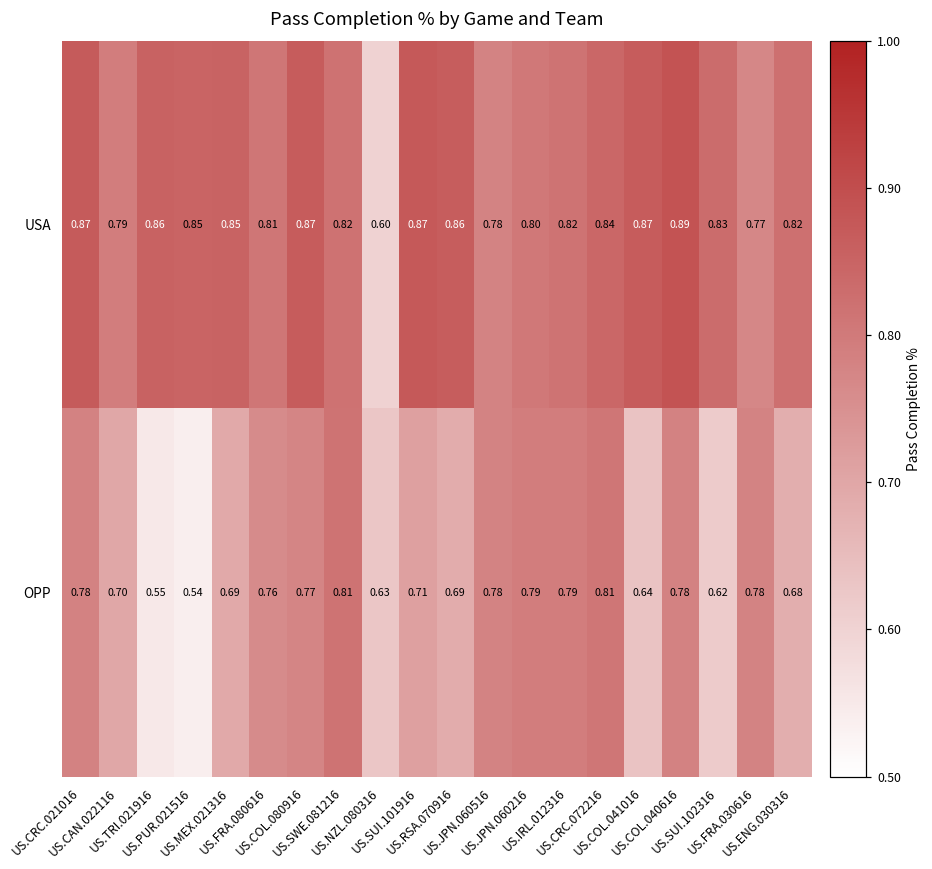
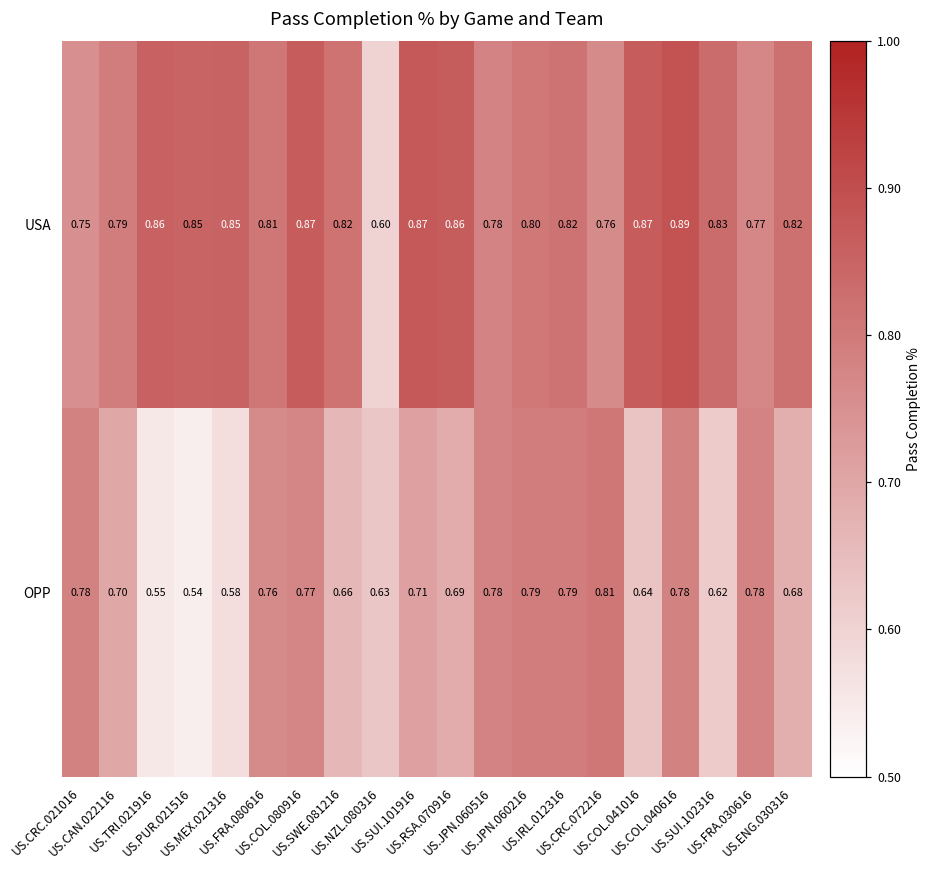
USA, US.CRC.021016: 0.87 -> 0.75
USA, US.CRC.072216: 0.84 -> 0.76
OPP, US.MEX.021316: 0.69 -> 0.58
OPP, US.SWE.081216: 0.81 -> 0.66
